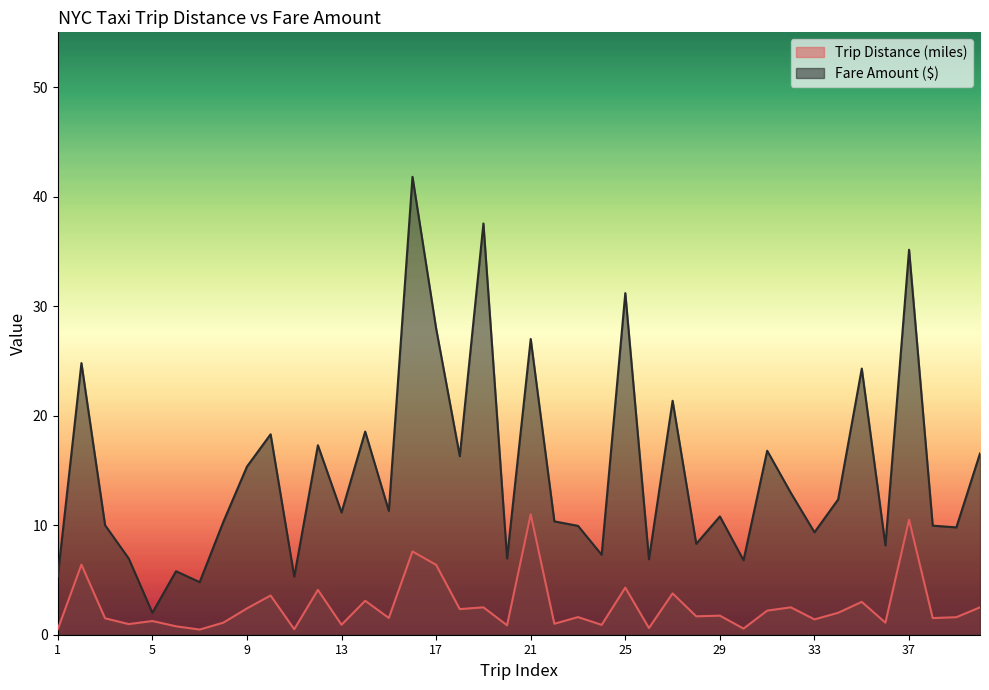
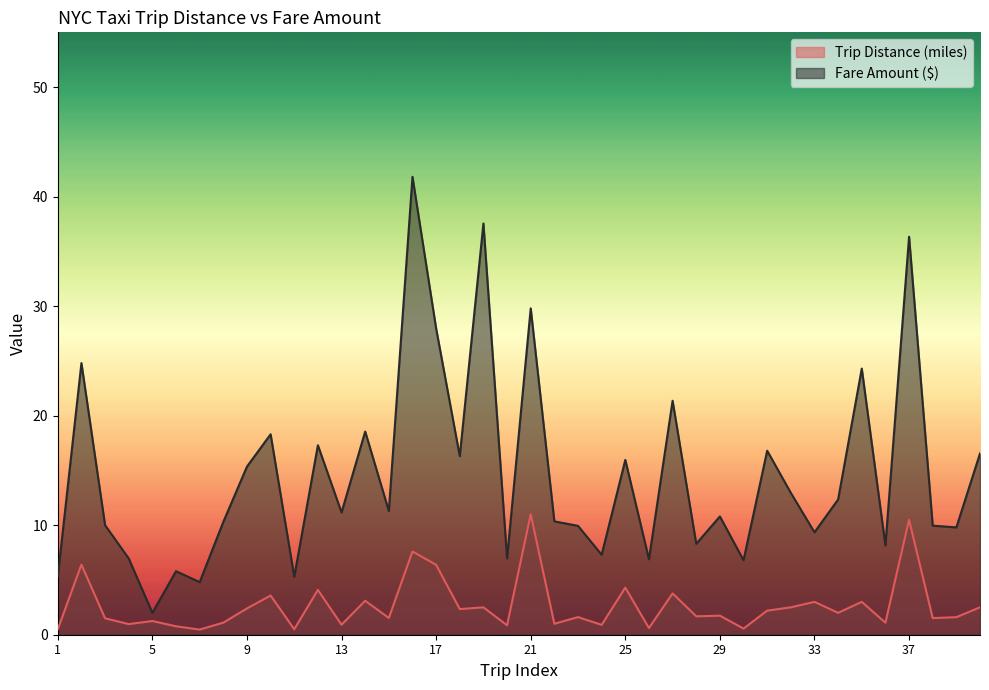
Fare Amount ($), 21: 27.0 -> 29.8
Fare Amount ($), 25: 31.2 -> 16.0
Trip Distance (miles), 33: 1.4 -> 3.0
Fare Amount ($), 37: 35.2 -> 36.3
